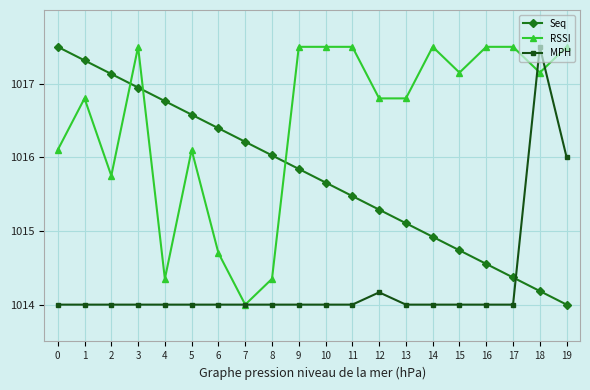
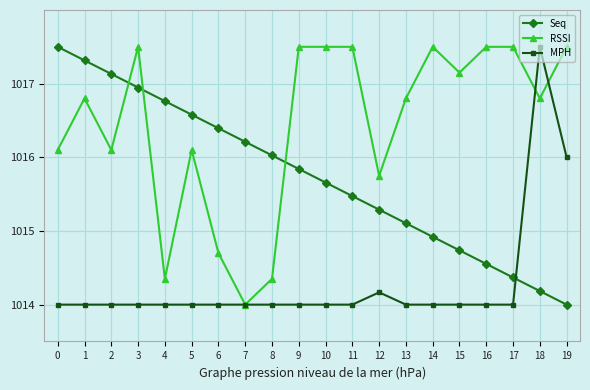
RSSI, 2: 1015.8 -> 1016.1
RSSI, 12: 1016.8 -> 1015.8
RSSI, 18: 1017.2 -> 1016.8
